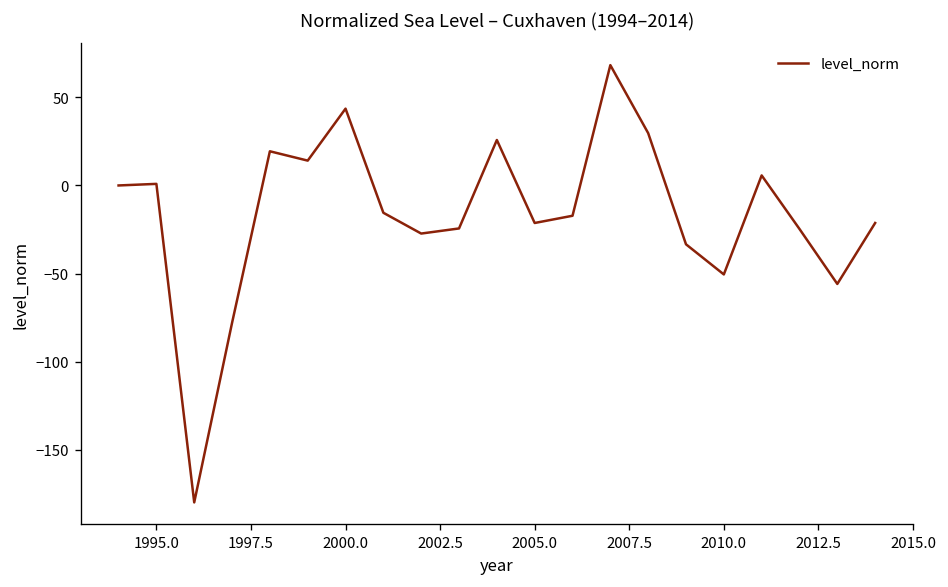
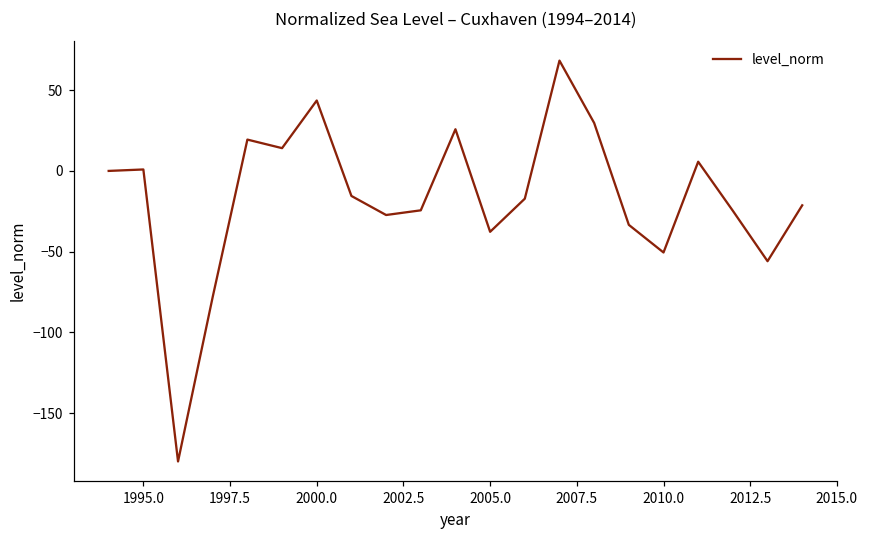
2005.0: -21 -> -38
